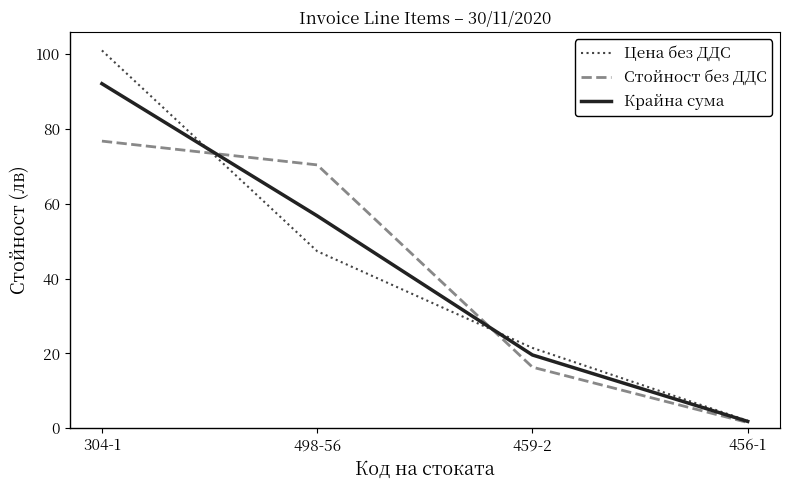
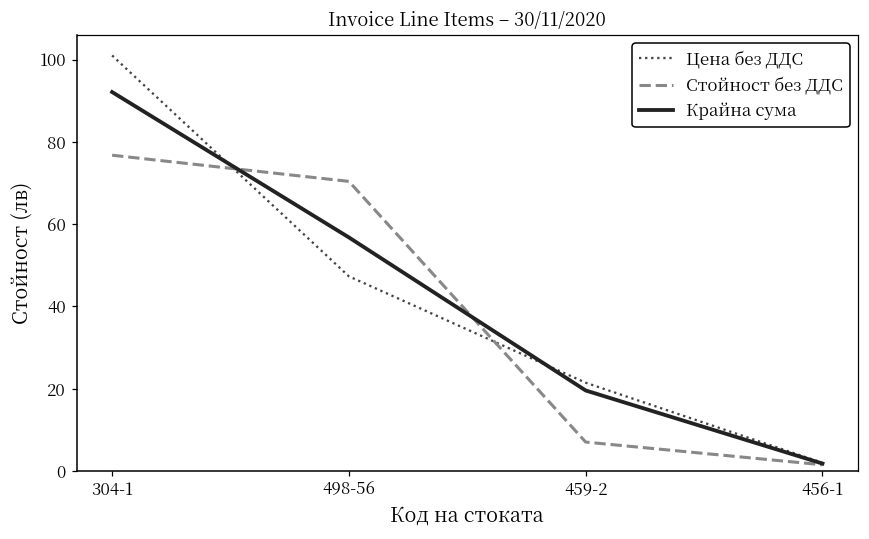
Стойност без ДДС, 459-2: 16 -> 7
